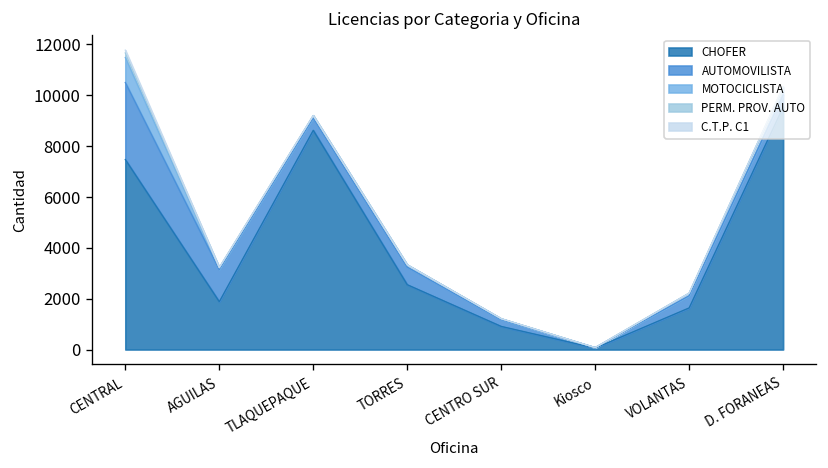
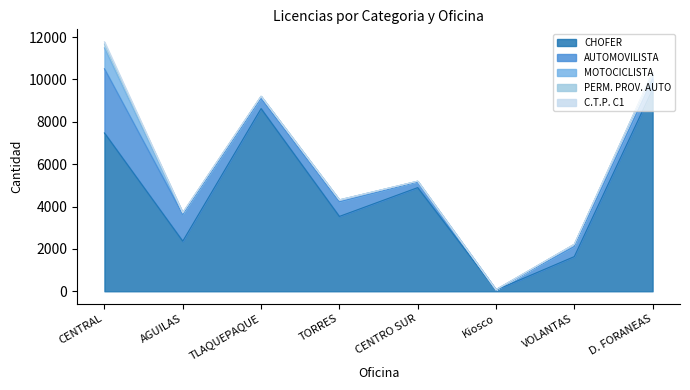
CHOFER, AGUILAS: 1900 -> 2400
CHOFER, TORRES: 2600 -> 3500
CHOFER, CENTRO SUR: 900 -> 4900
